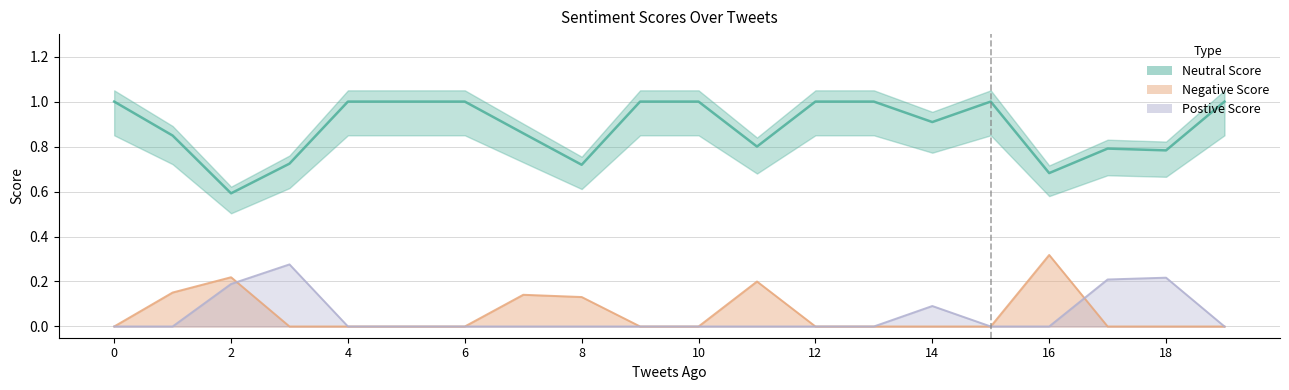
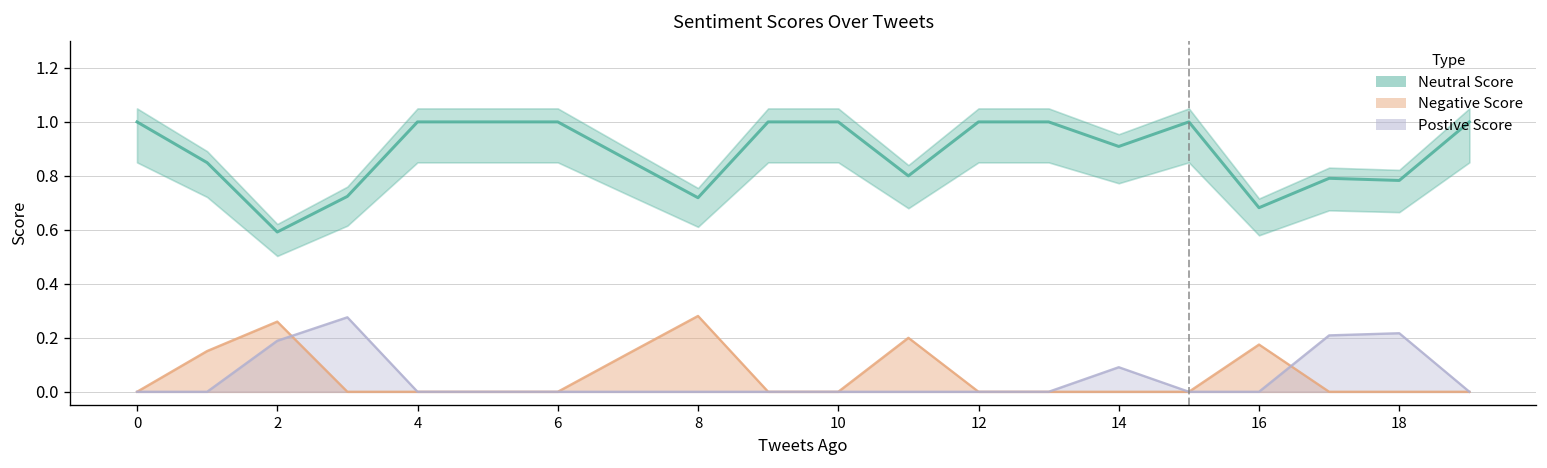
Negative Score, 2: 0.22 -> 0.26
Negative Score, 8: 0.13 -> 0.28
Negative Score, 16: 0.32 -> 0.18
